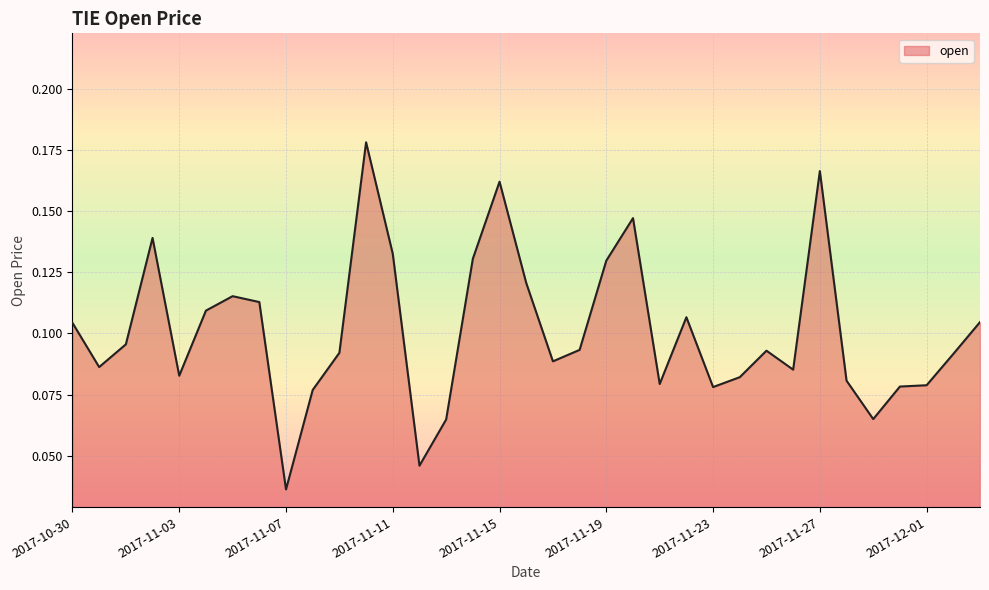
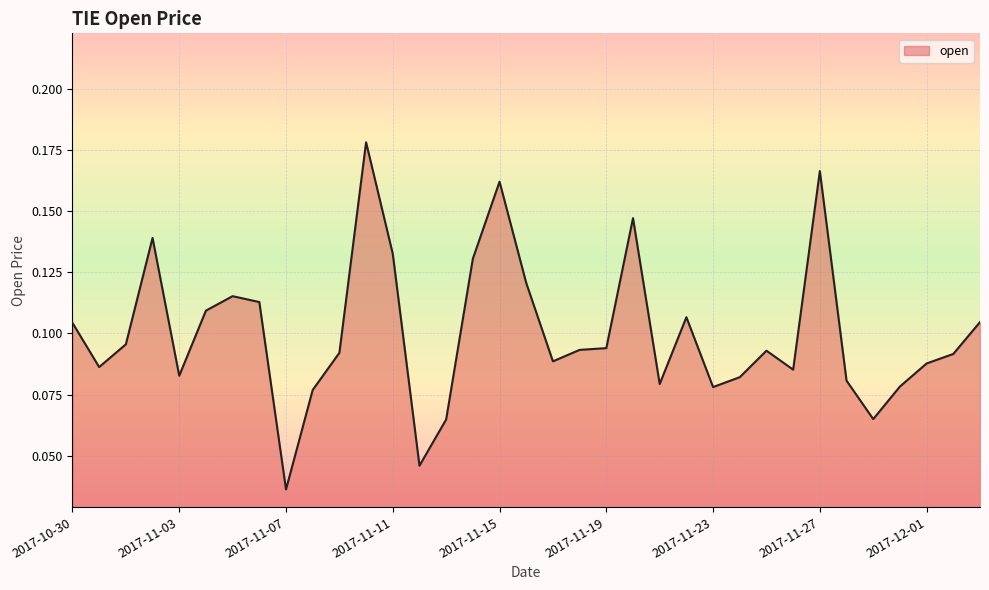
2017-11-19: 0.130 -> 0.094
2017-12-01: 0.079 -> 0.088
